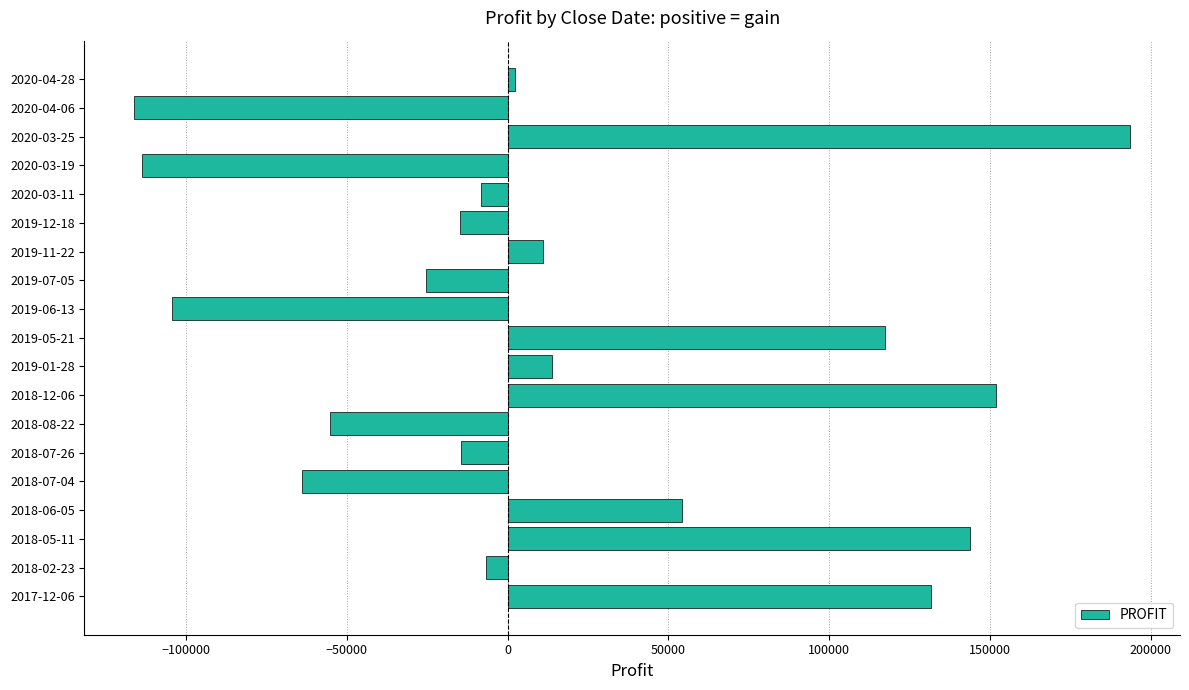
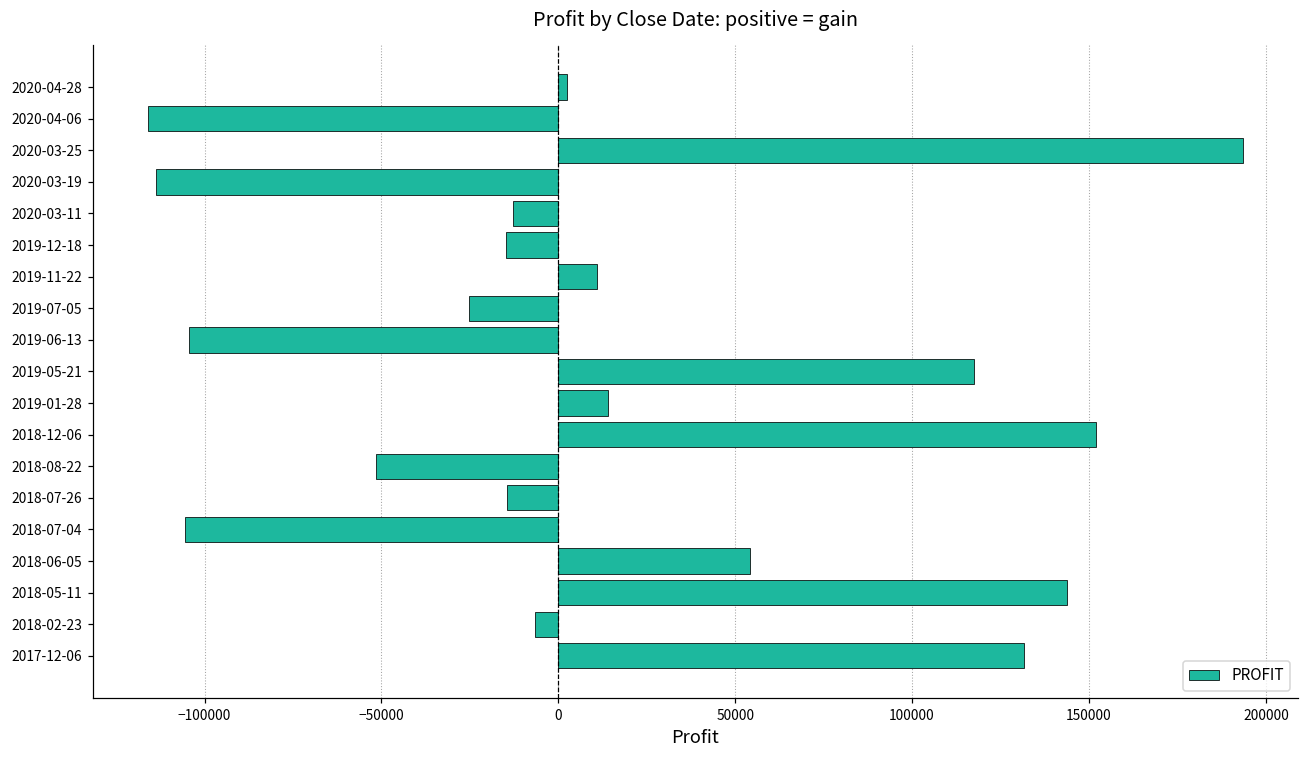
2020-03-11: -8000 -> -13000
2018-08-22: -55000 -> -51000
2018-07-04: -64000 -> -106000
